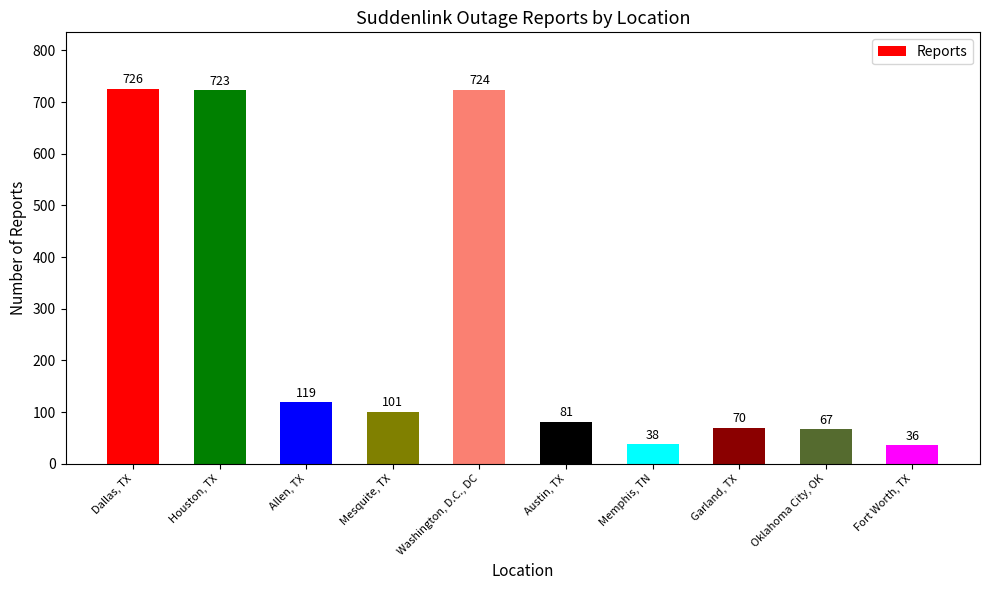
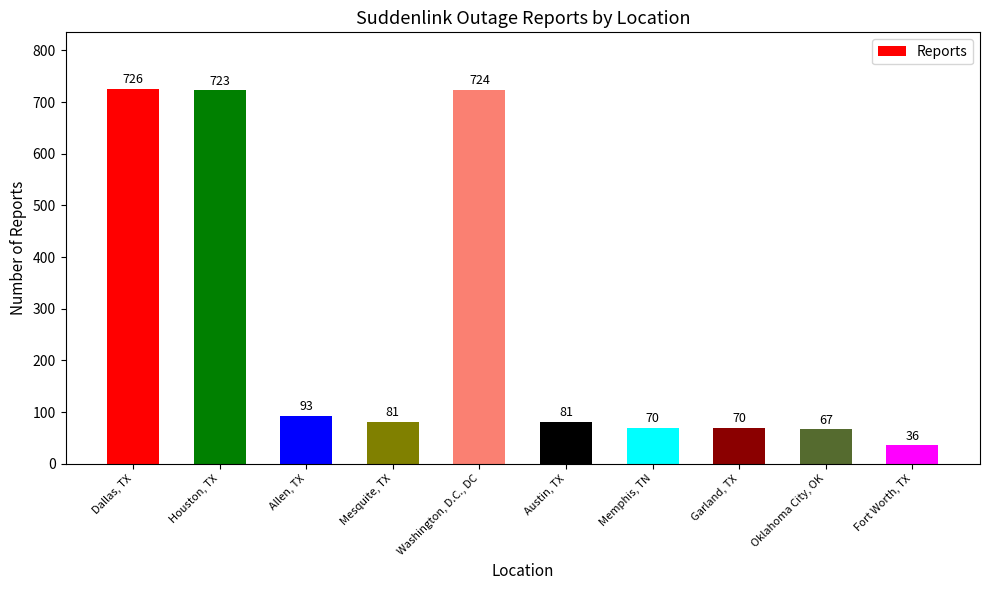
Allen, TX: 119 -> 93
Mesquite, TX: 101 -> 81
Memphis, TN: 38 -> 70
